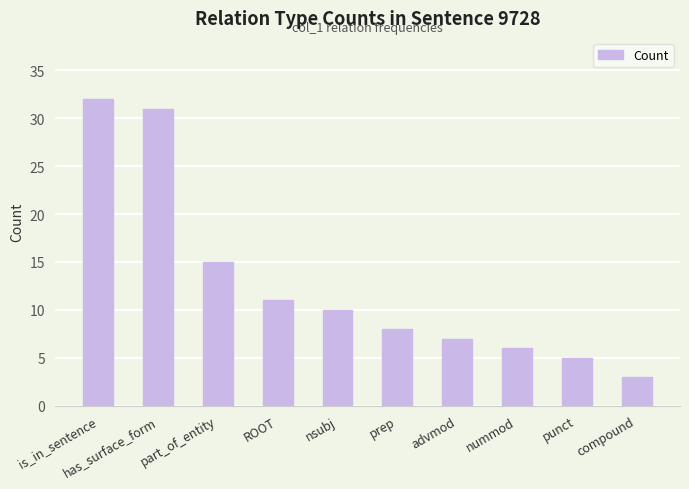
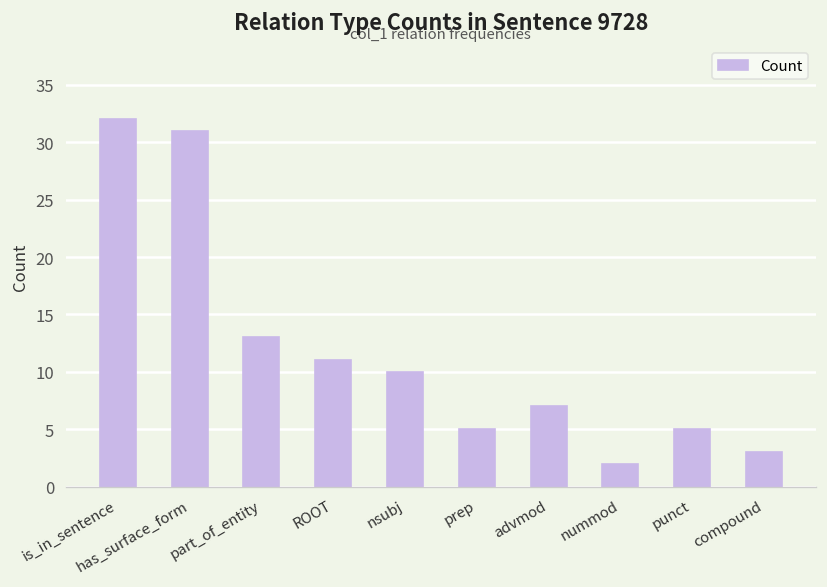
part_of_entity: 15 -> 13
prep: 8 -> 5
nummod: 6 -> 2
